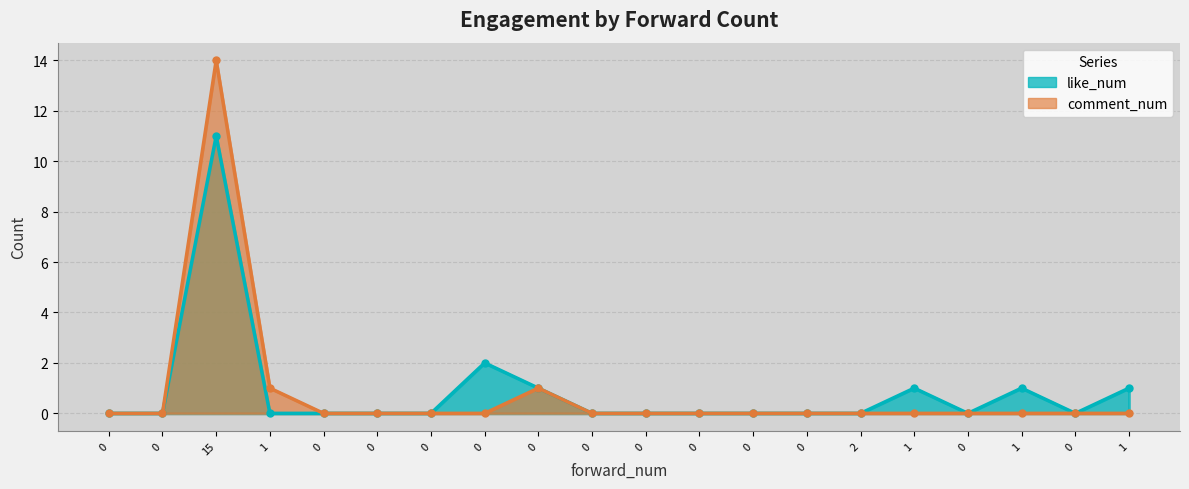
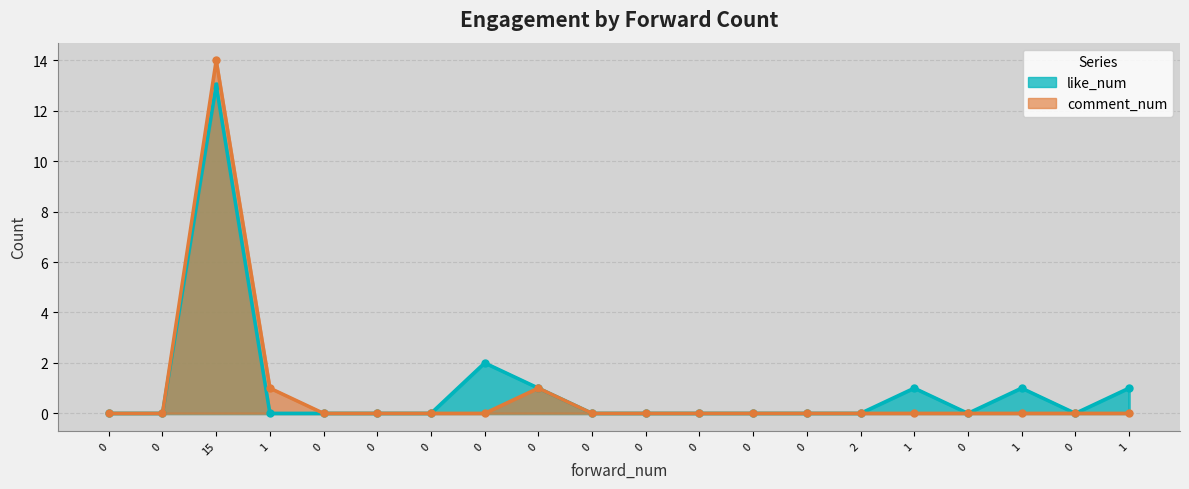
like_num, 15: 11 -> 13
